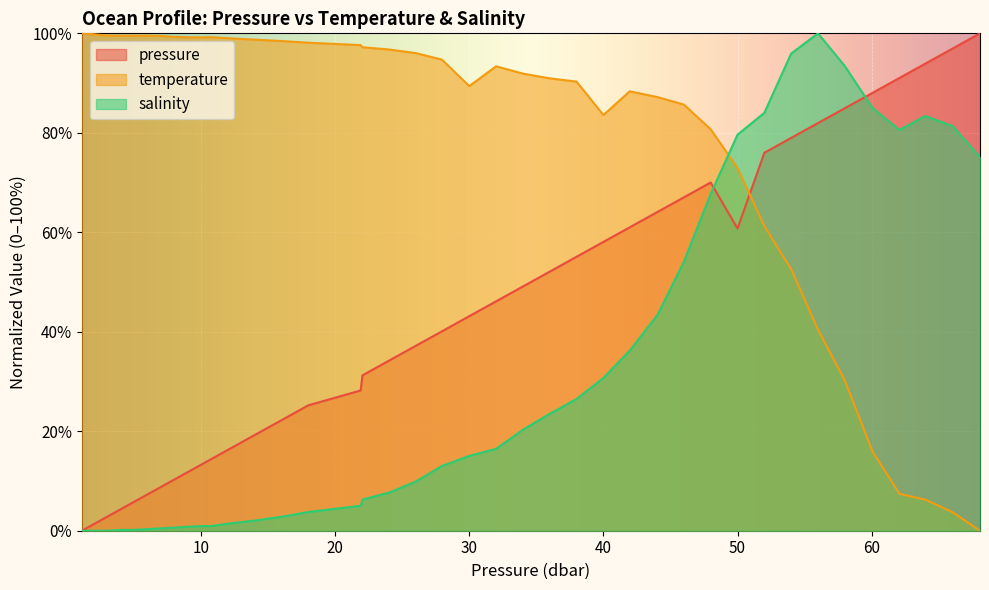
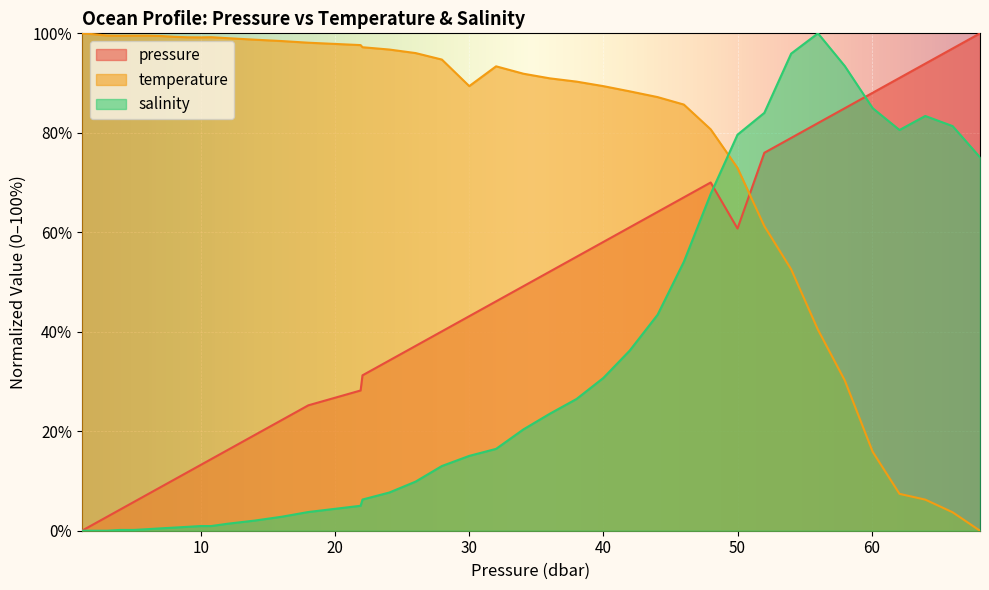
temperature, 40: 84% -> 89%
